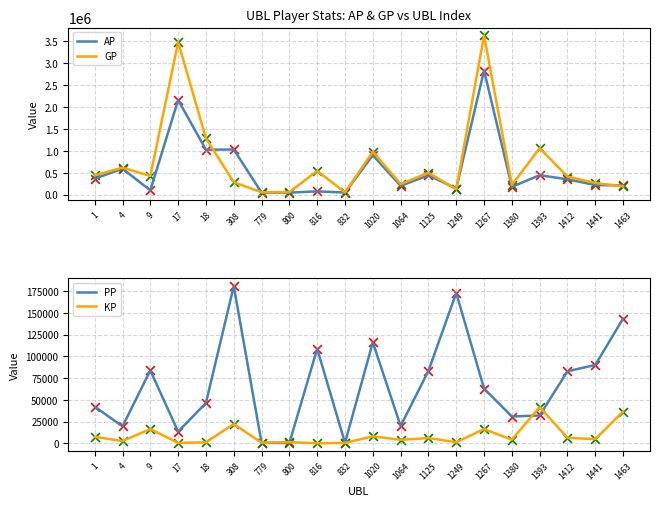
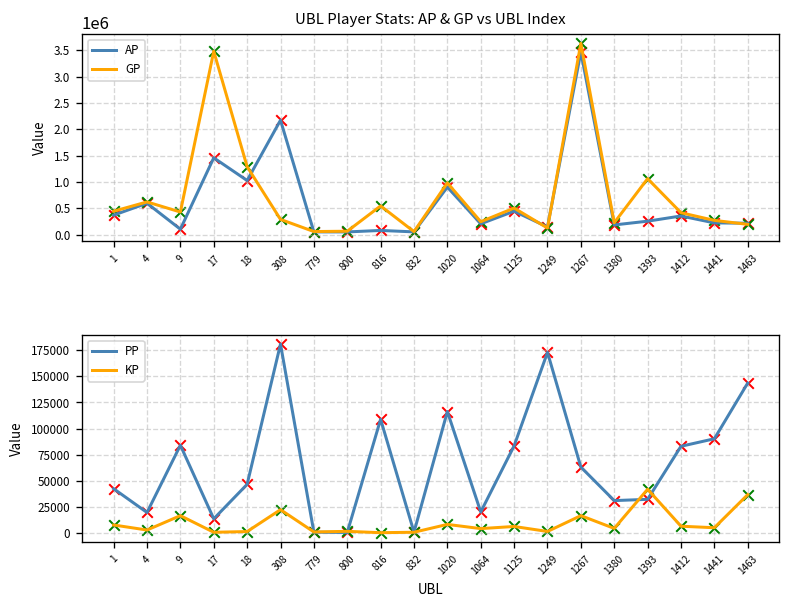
UBL Player Stats: AP & GP vs UBL Index, AP, 17: 2200000 -> 1500000
UBL Player Stats: AP & GP vs UBL Index, AP, 308: 1000000 -> 2200000
UBL Player Stats: AP & GP vs UBL Index, AP, 1267: 2800000 -> 3500000
UBL Player Stats: AP & GP vs UBL Index, AP, 1393: 400000 -> 300000
